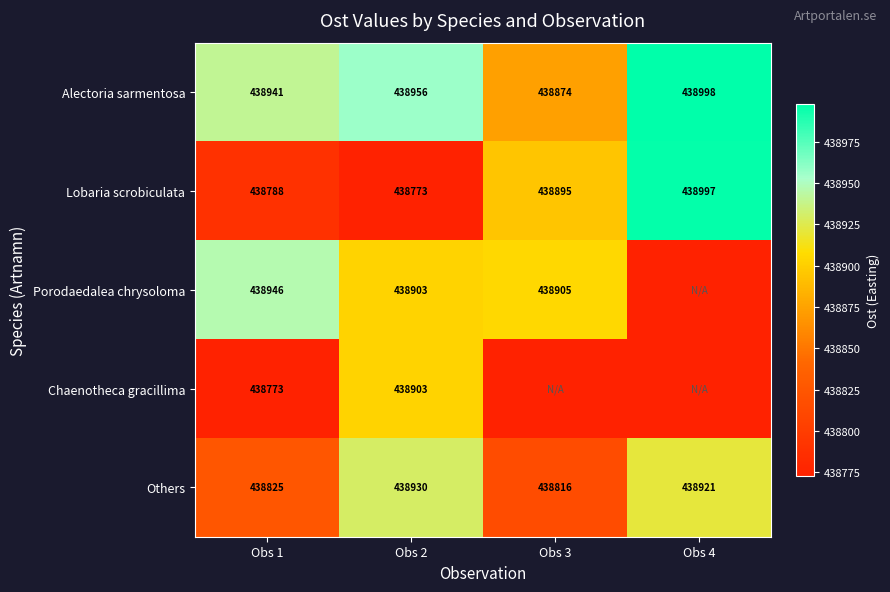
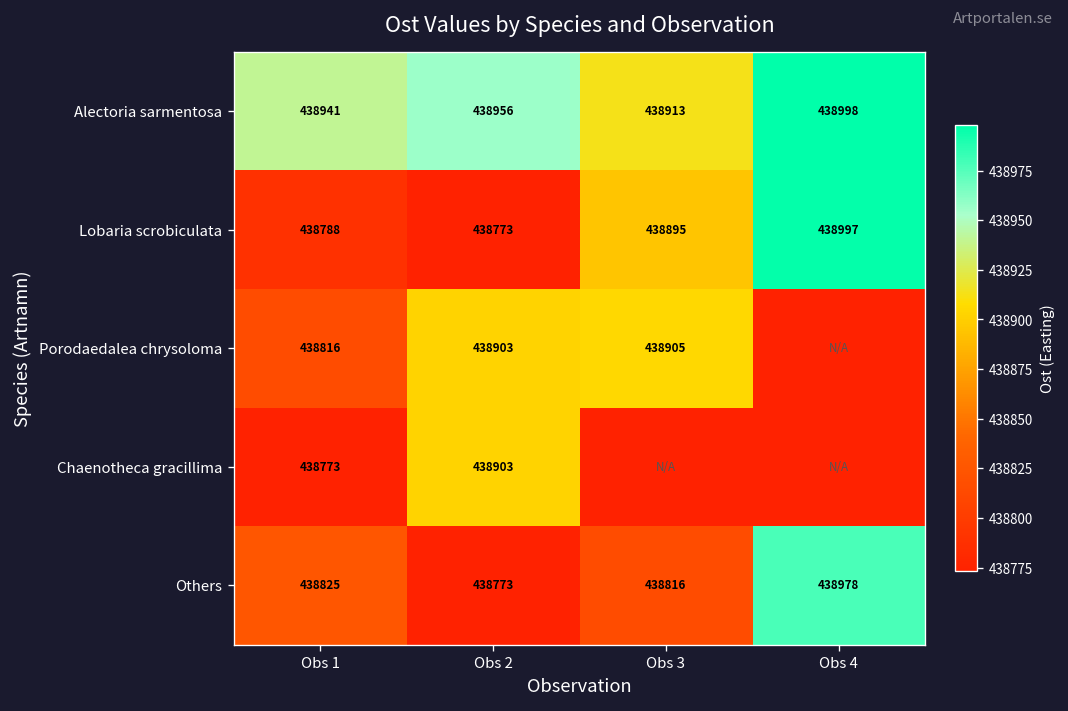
Alectoria sarmentosa, Obs 3: 438874 -> 438913
Porodaedalea chrysoloma, Obs 1: 438946 -> 438816
Others, Obs 2: 438930 -> 438773
Others, Obs 4: 438921 -> 438978
